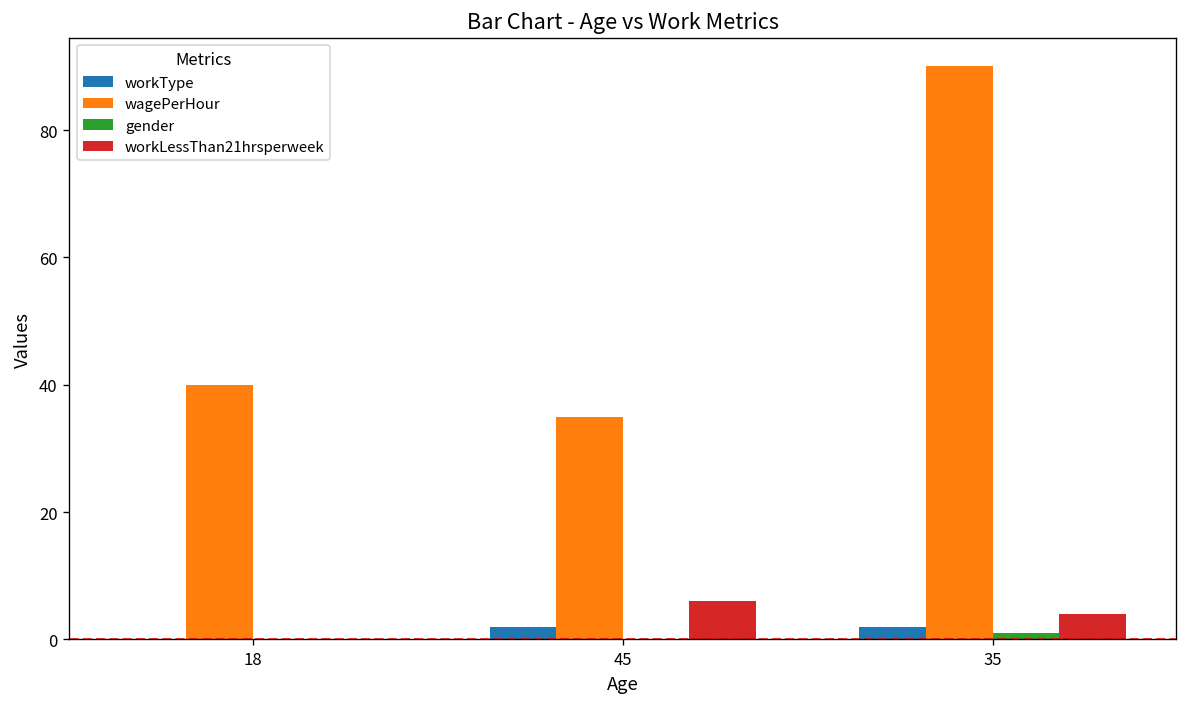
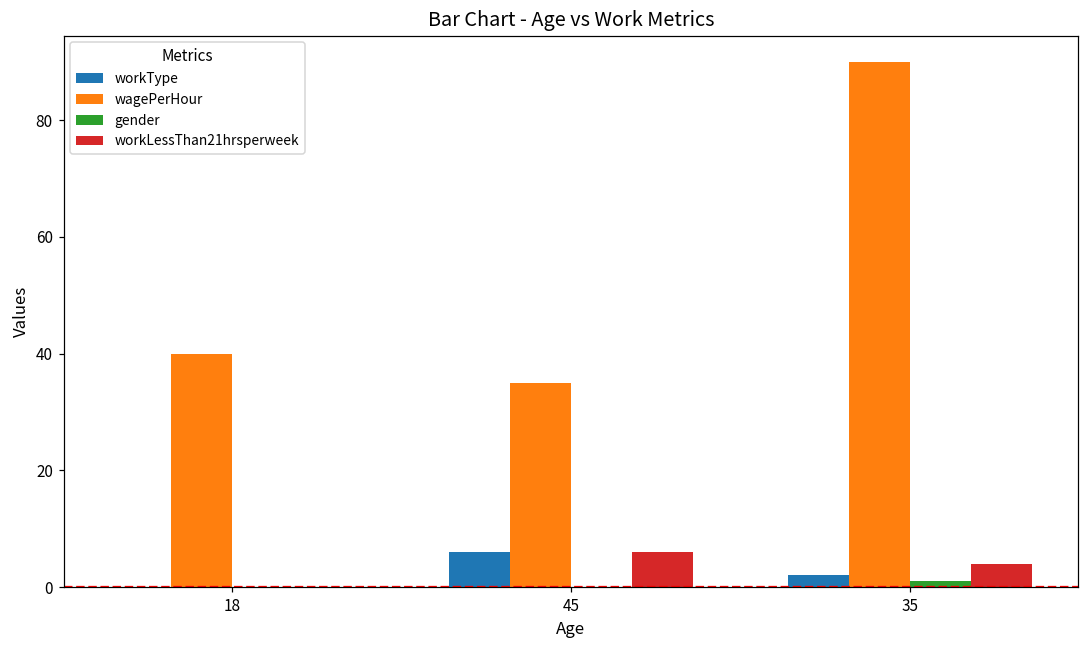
workType, 45: 2 -> 6
